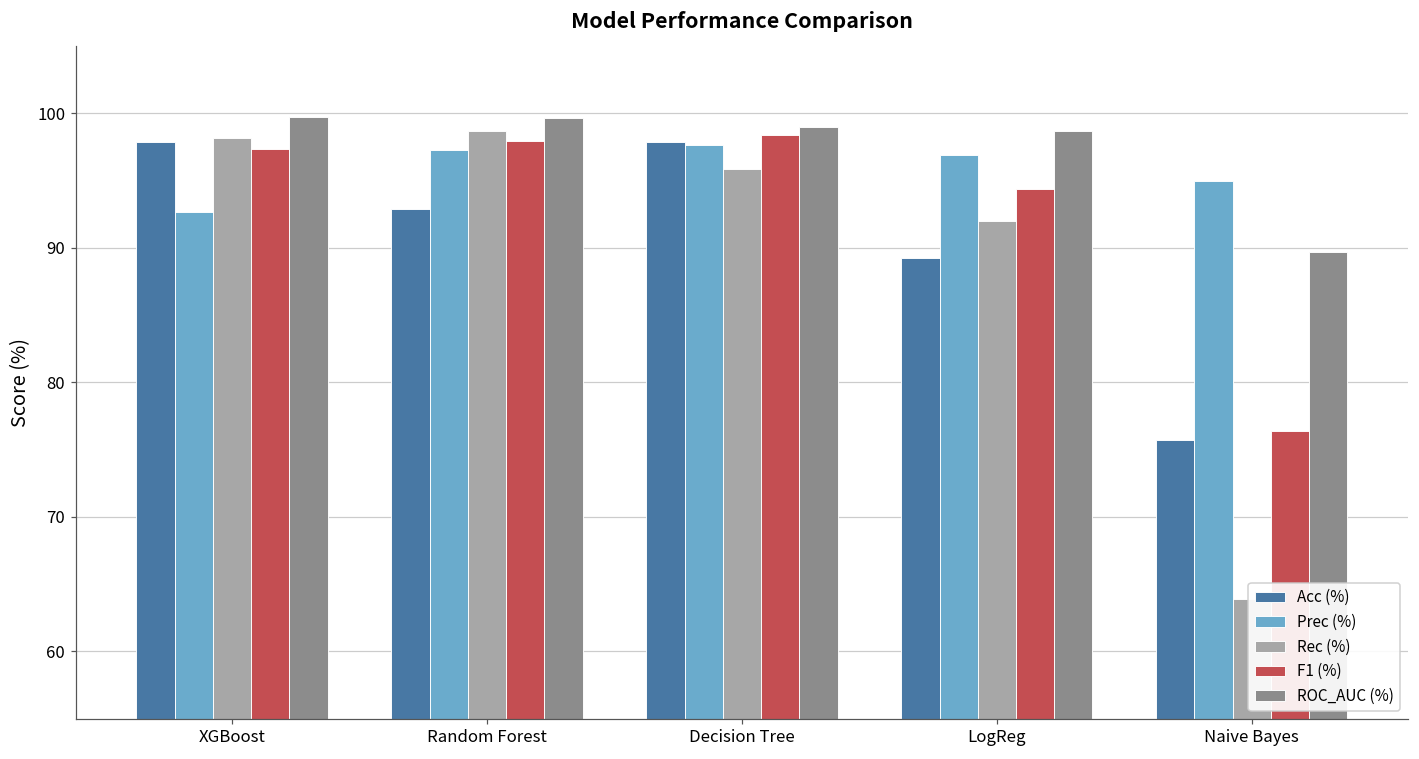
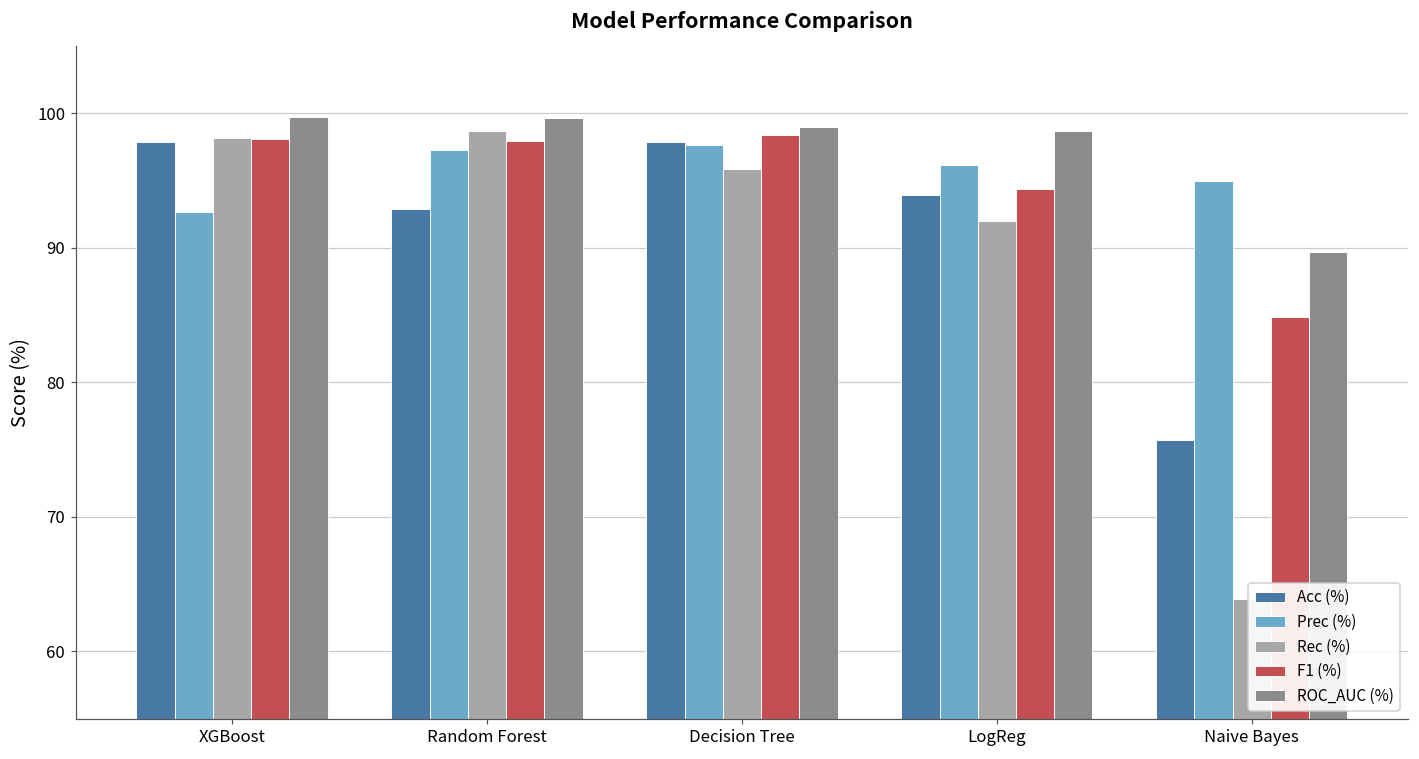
F1 (%), XGBoost: 97.3 -> 98.1
Acc (%), LogReg: 89.2 -> 93.9
Prec (%), LogReg: 96.9 -> 96.2
F1 (%), Naive Bayes: 76.4 -> 84.8
